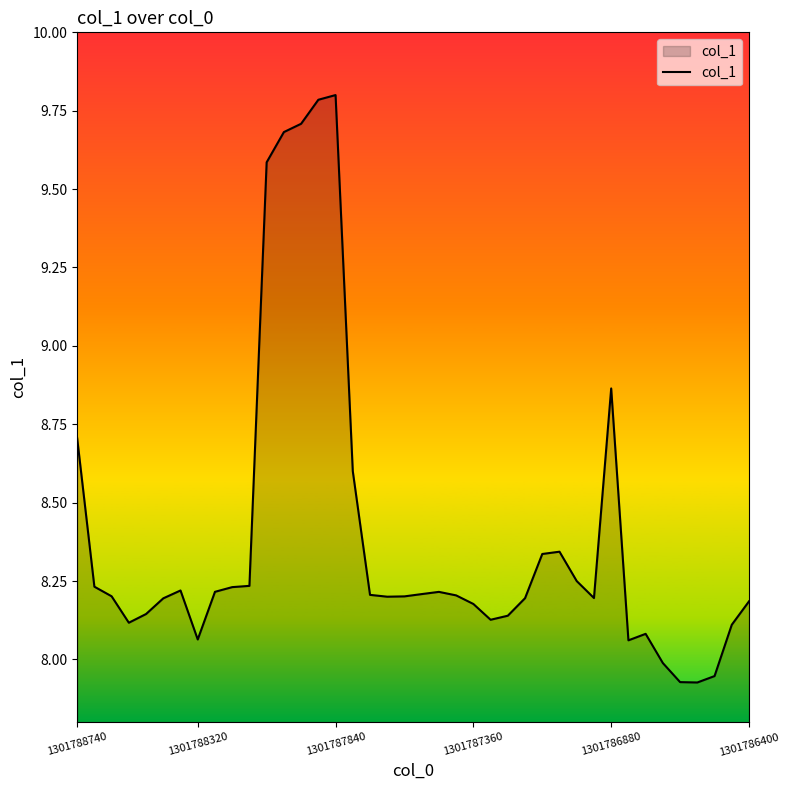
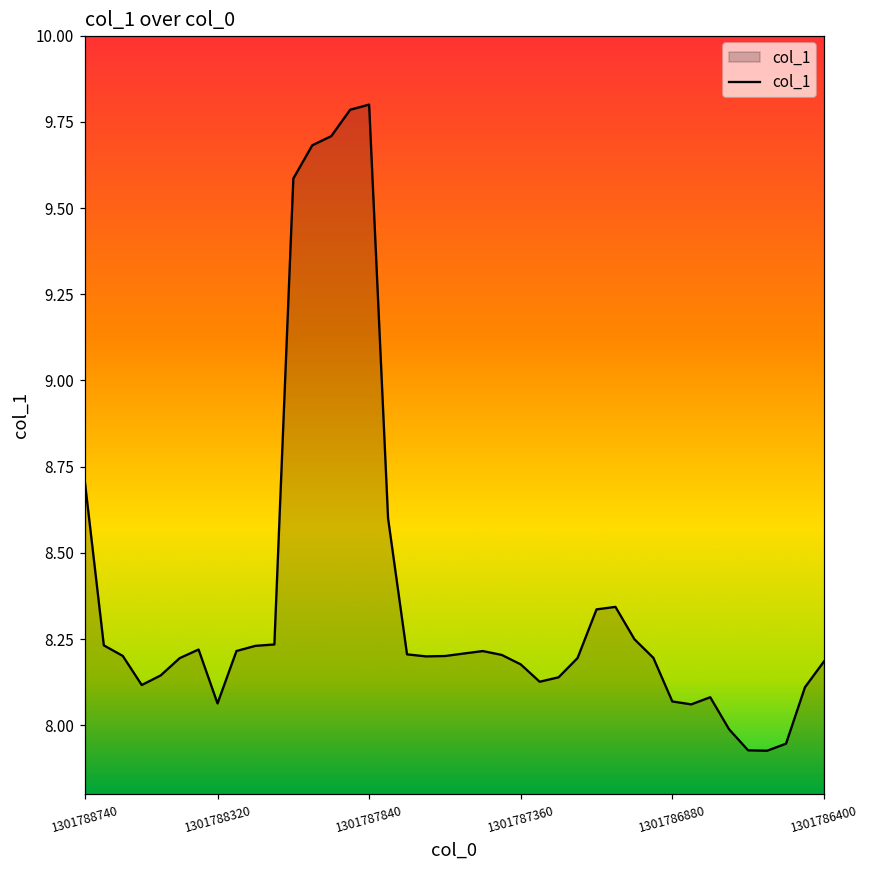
1301786880: 8.86 -> 8.07
